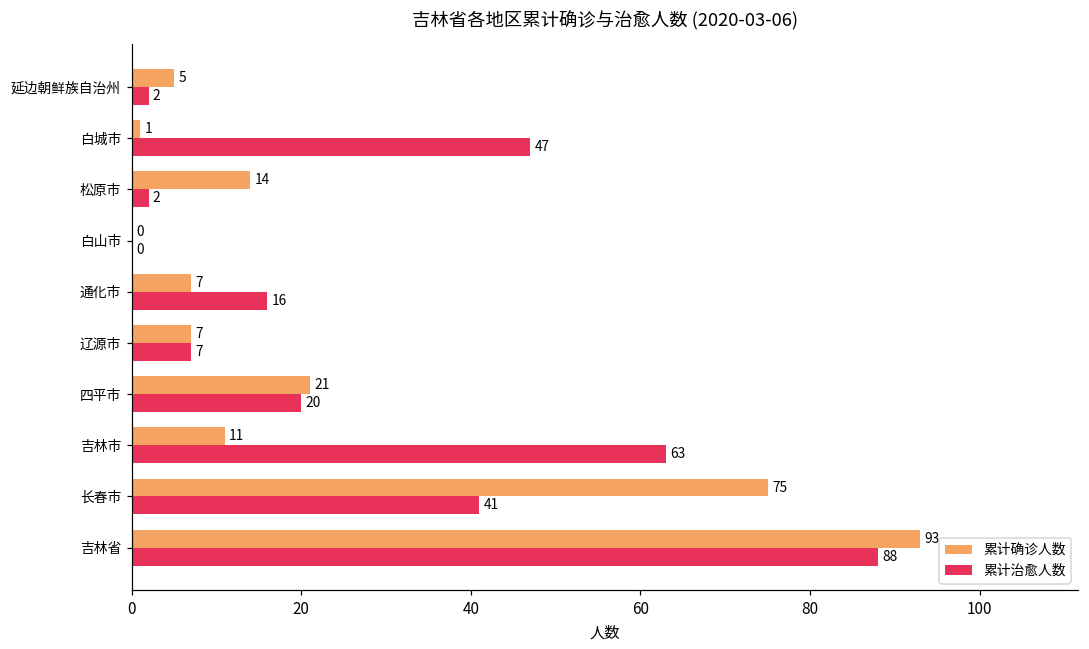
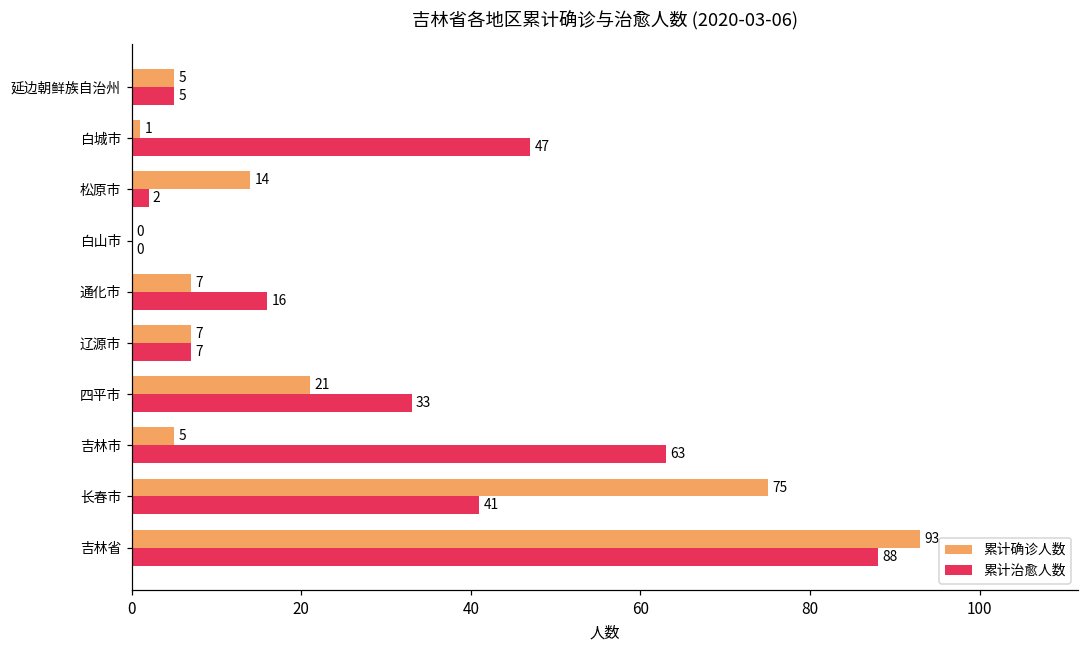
累计治愈人数, 延边朝鲜族自治州: 2 -> 5
累计治愈人数, 四平市: 20 -> 33
累计确诊人数, 吉林市: 11 -> 5
